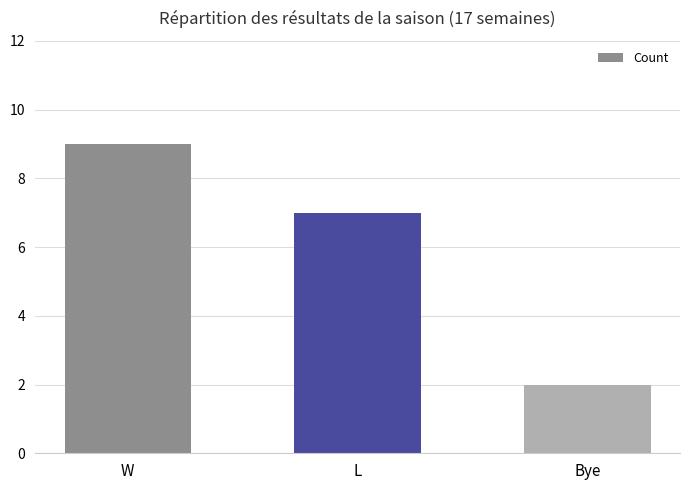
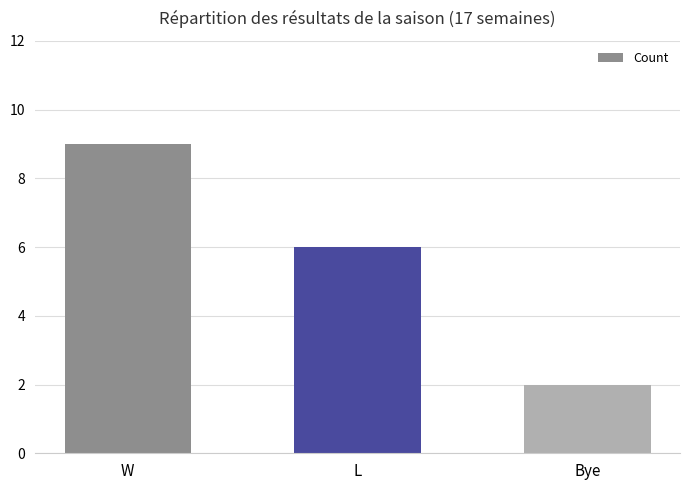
L: 7 -> 6
